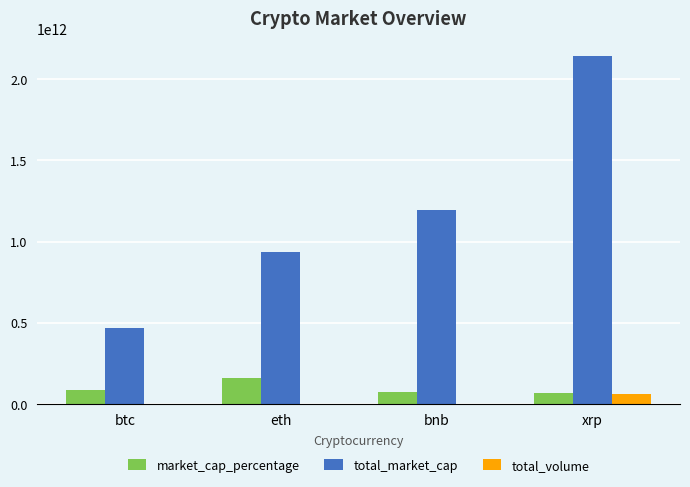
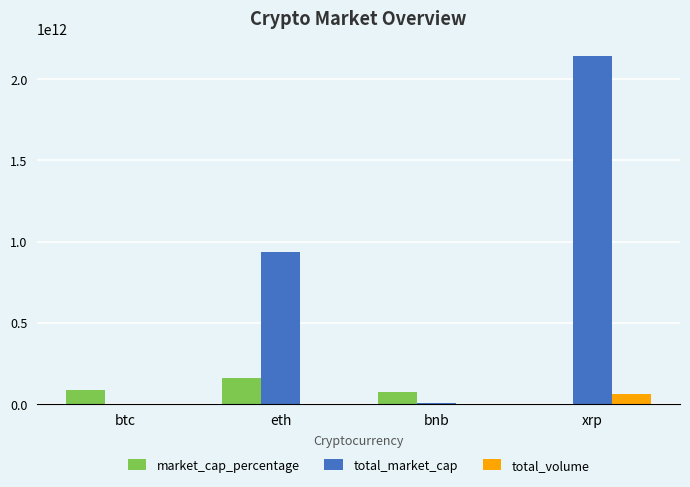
total_market_cap, btc: 470000000000 -> 0
total_market_cap, bnb: 1200000000000 -> 10000000000
market_cap_percentage, xrp: 70000000000 -> 0
